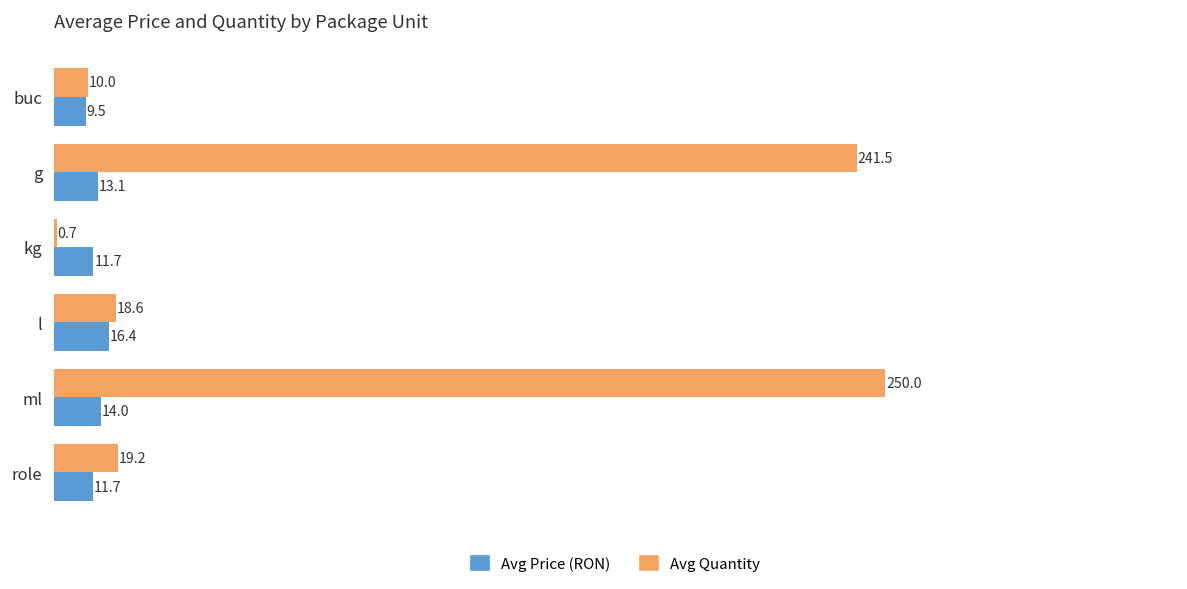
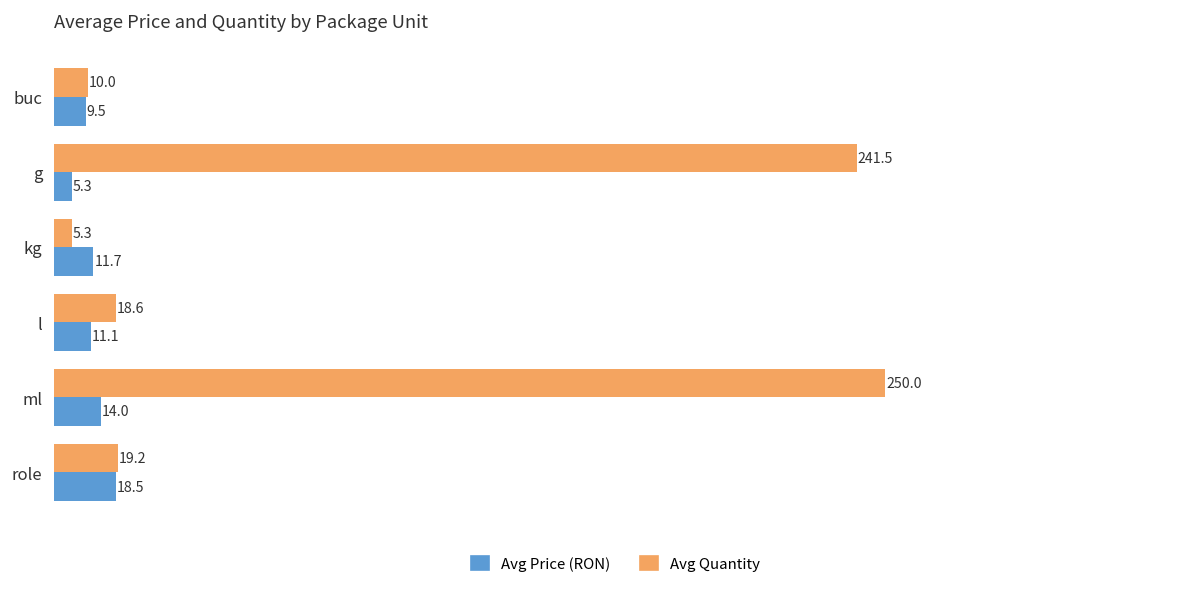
Avg Price (RON), g: 13.1 -> 5.3
Avg Quantity, kg: 0.7 -> 5.3
Avg Price (RON), l: 16.4 -> 11.1
Avg Price (RON), role: 11.7 -> 18.5
